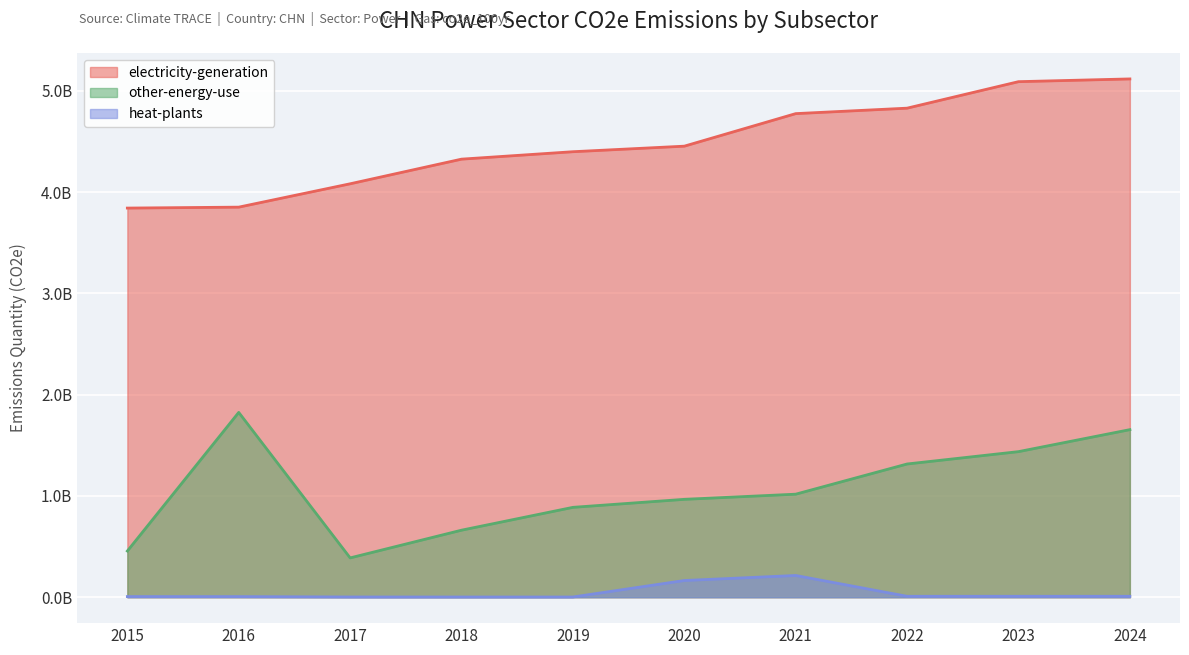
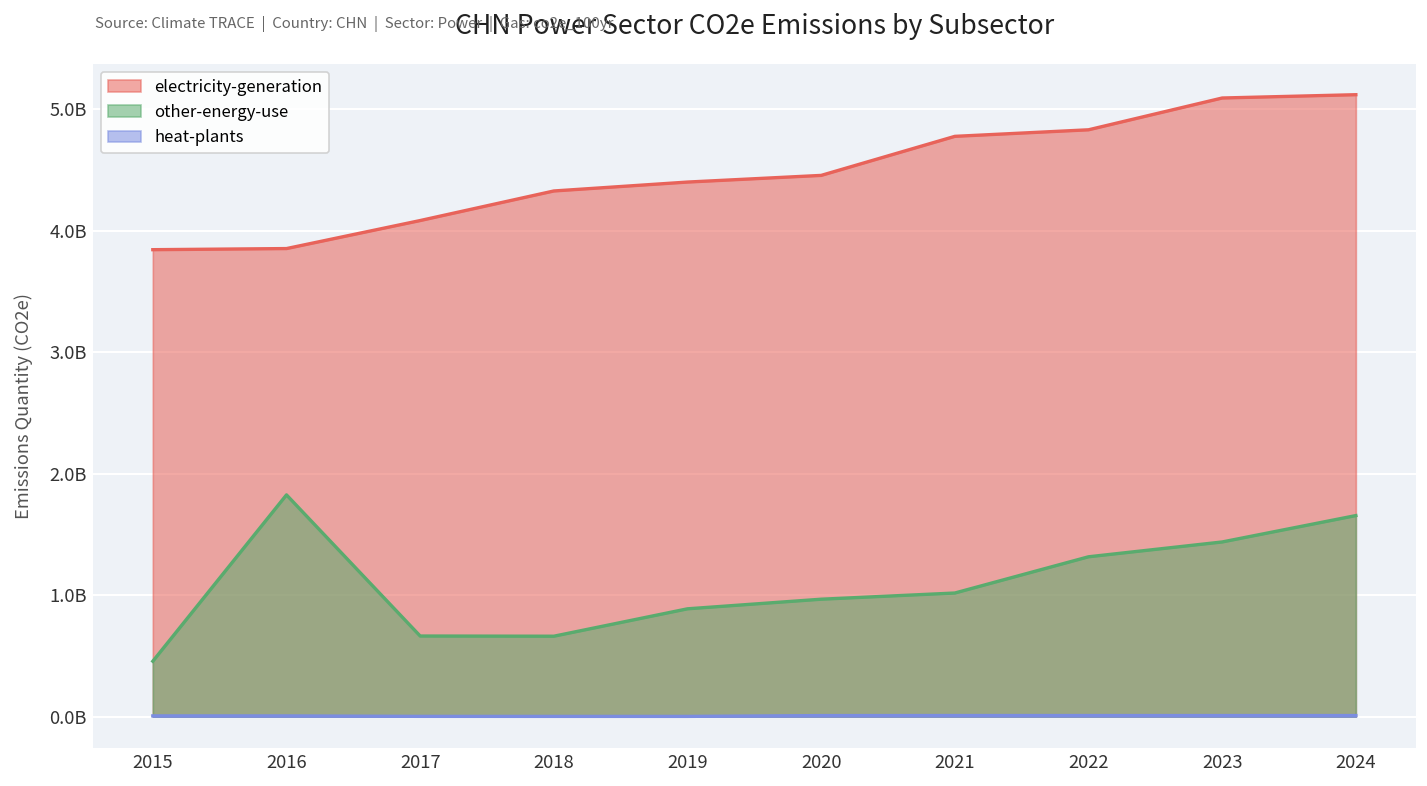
other-energy-use, 2017: 390000000 -> 660000000
heat-plants, 2020: 170000000 -> 10000000
heat-plants, 2021: 210000000 -> 10000000
